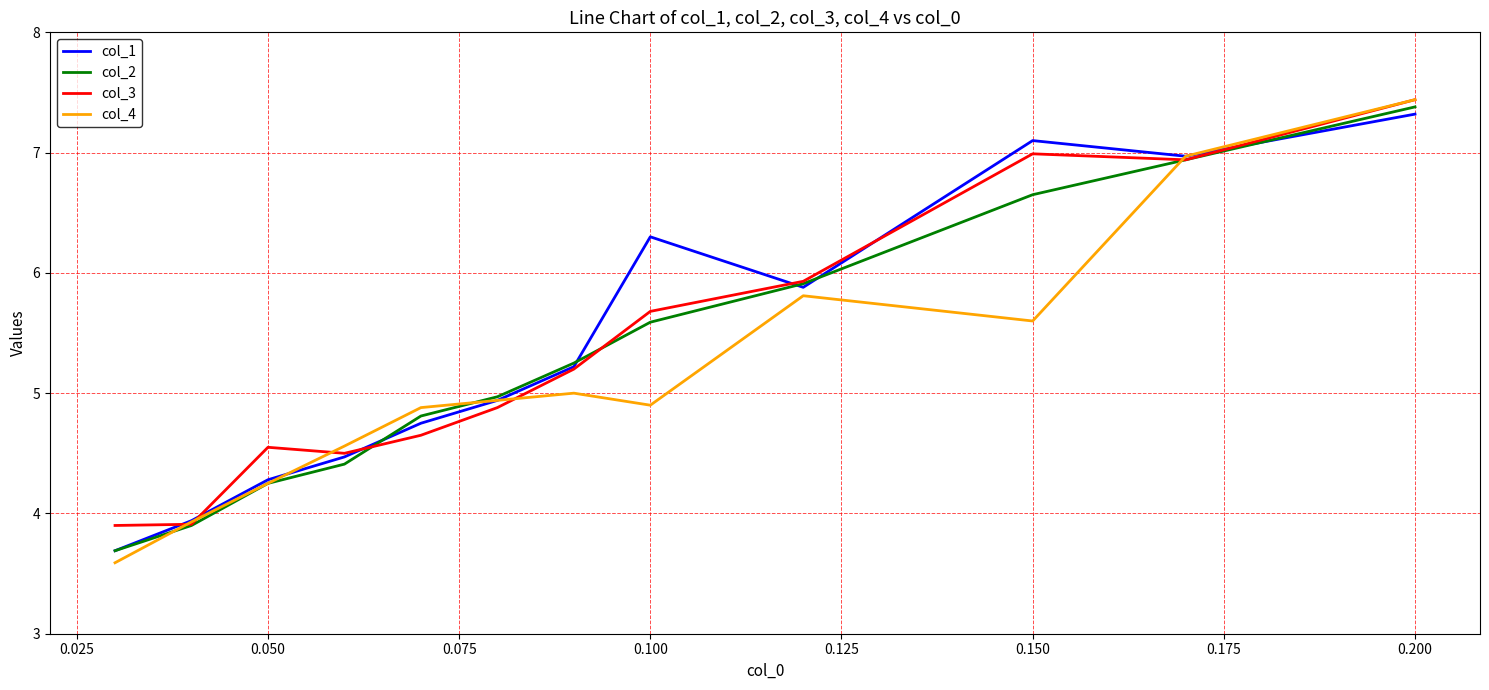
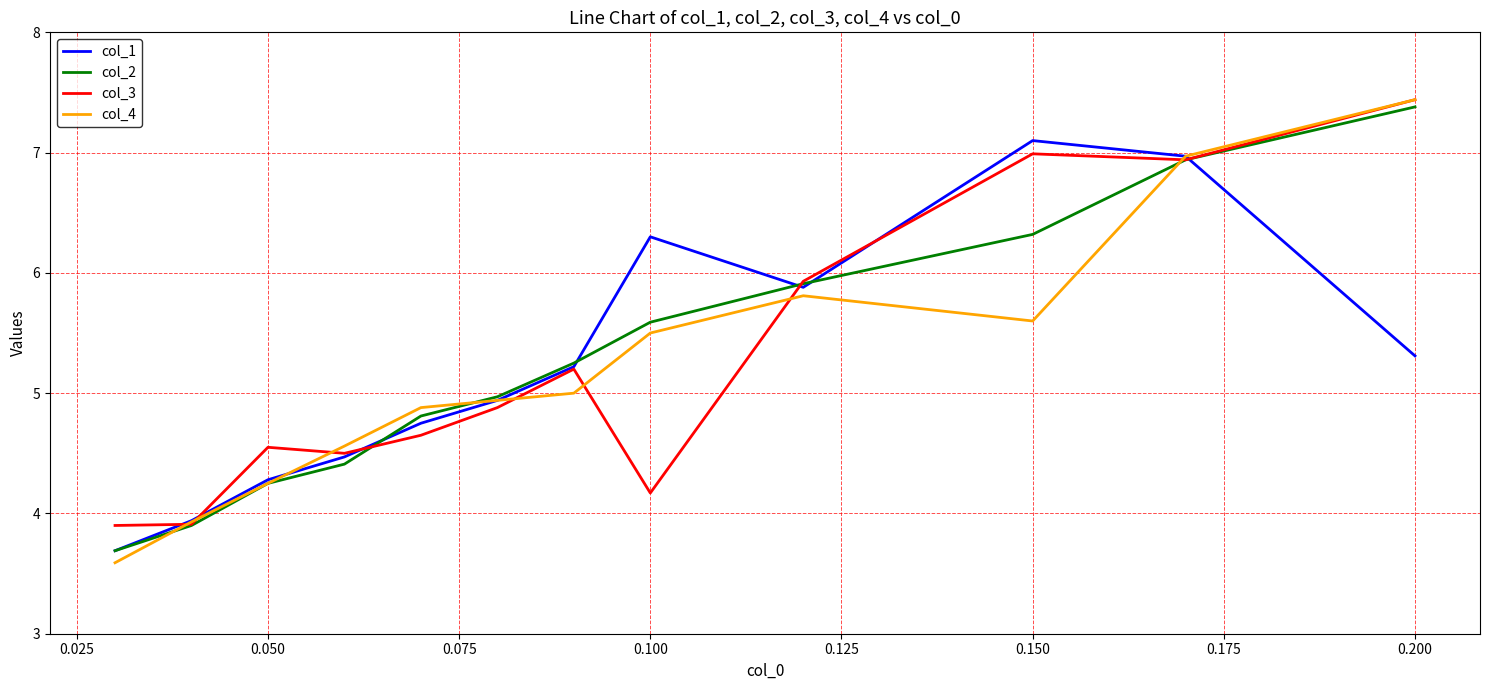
col_3, 0.100: 5.68 -> 4.17
col_4, 0.100: 4.9 -> 5.5
col_2, 0.150: 6.65 -> 6.32
col_1, 0.200: 7.32 -> 5.31
